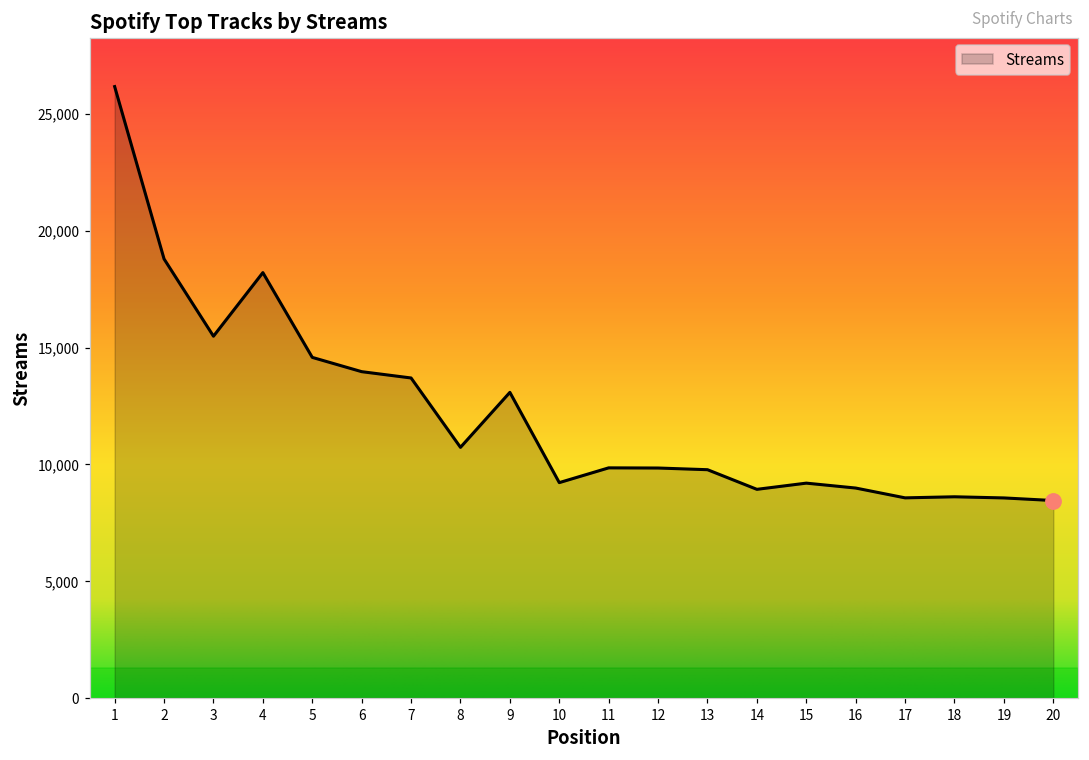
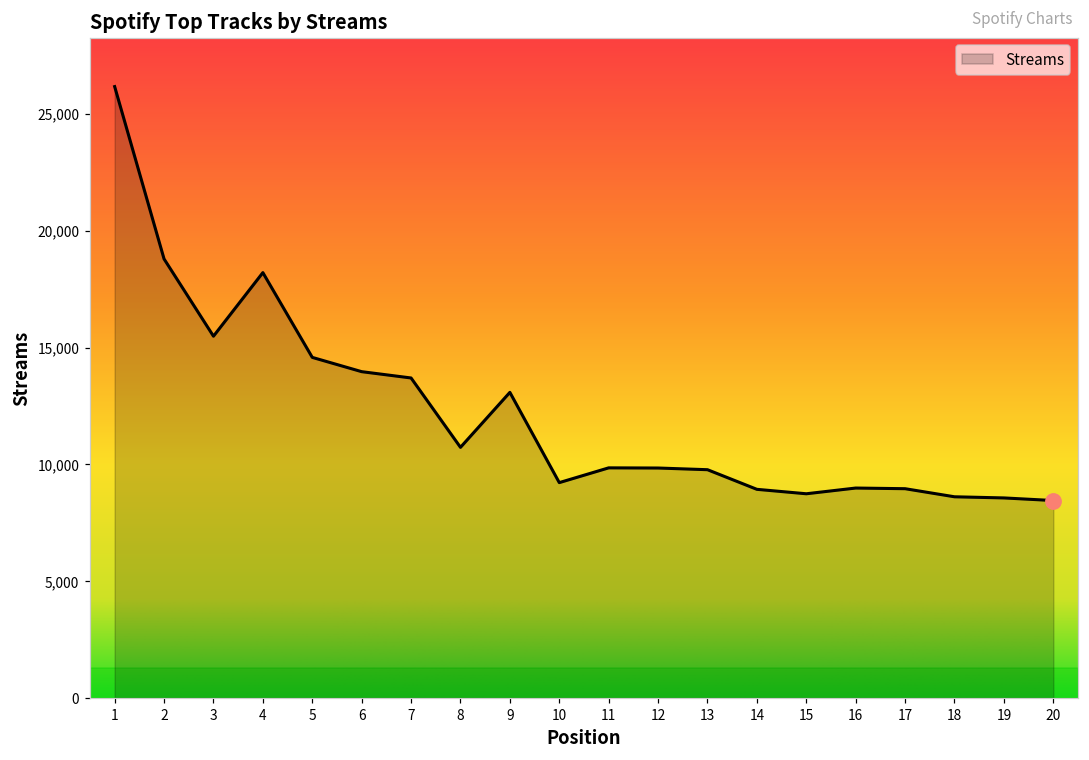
Streams, 15: 9,200 -> 8,700
Streams, 17: 8,600 -> 9,000
